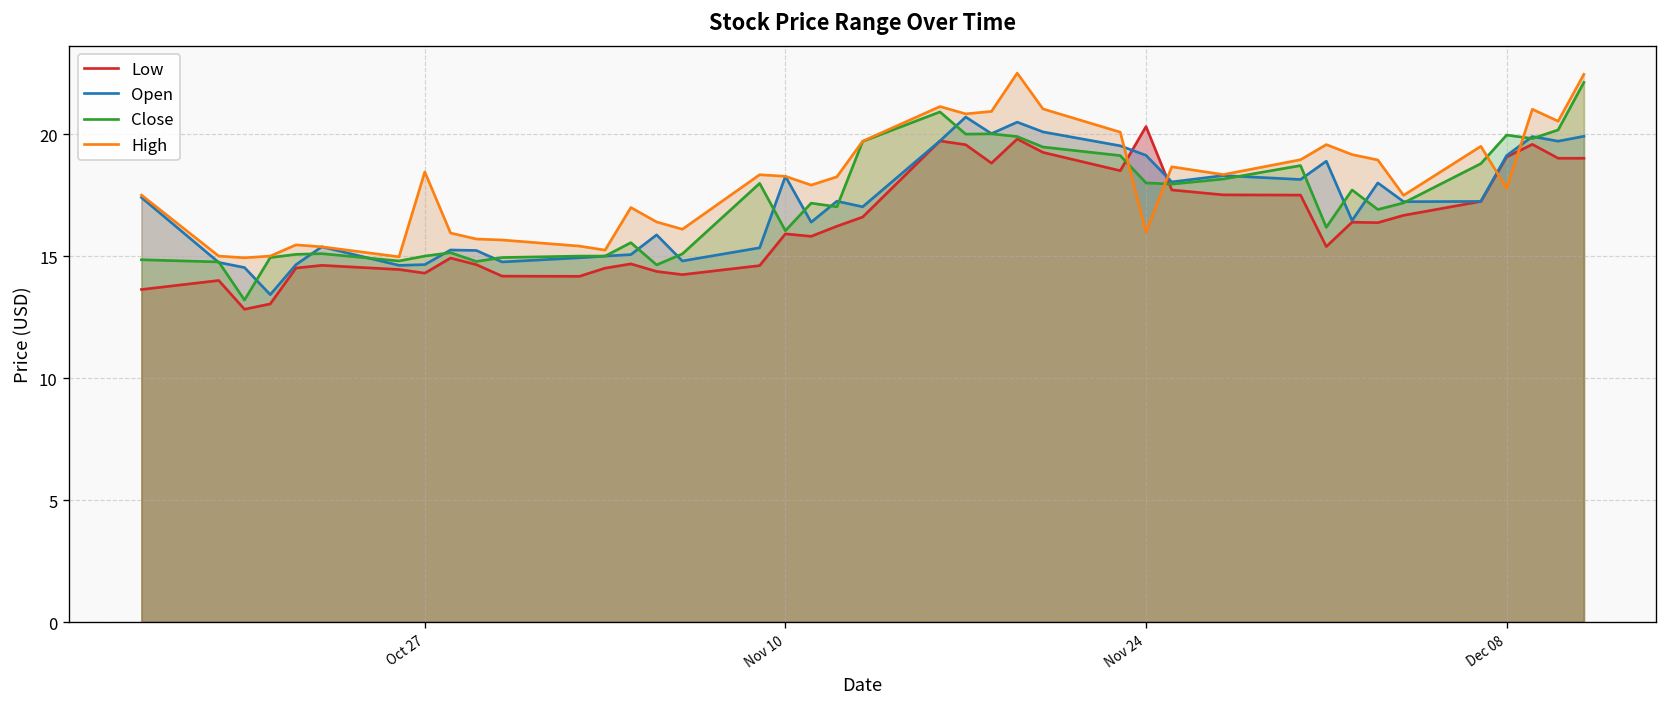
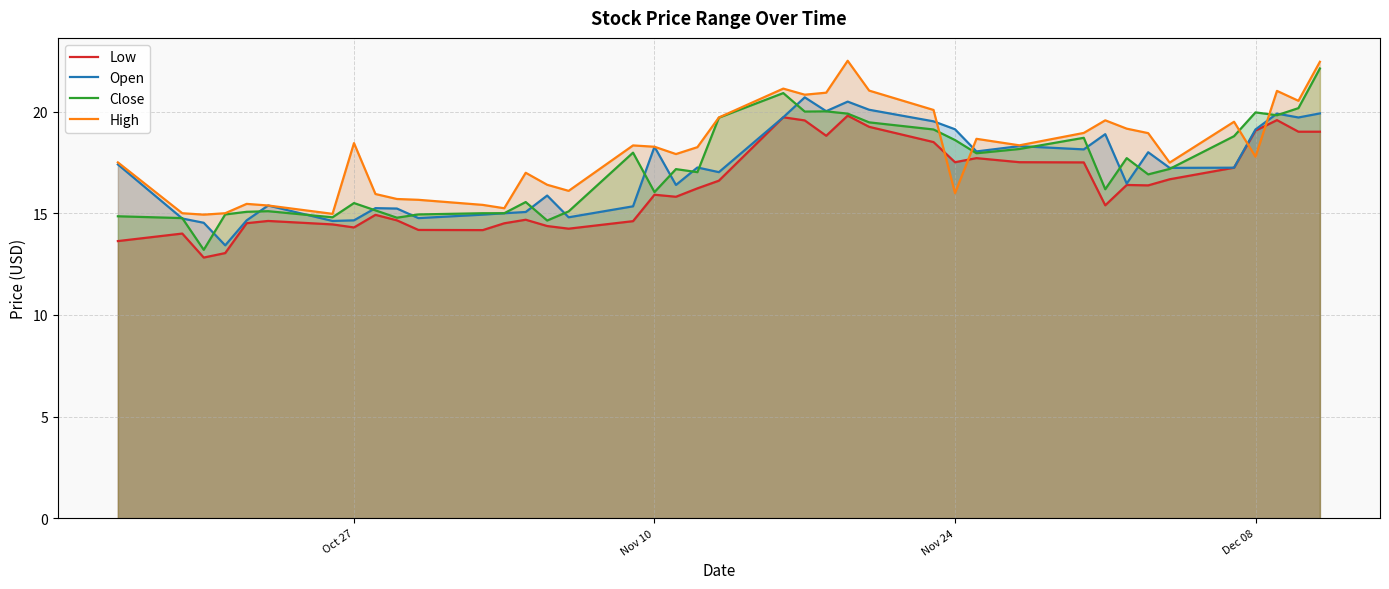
Close, Oct 27: 15.0 -> 15.5
Low, Nov 24: 20.3 -> 17.5
Close, Nov 24: 18.0 -> 18.6
